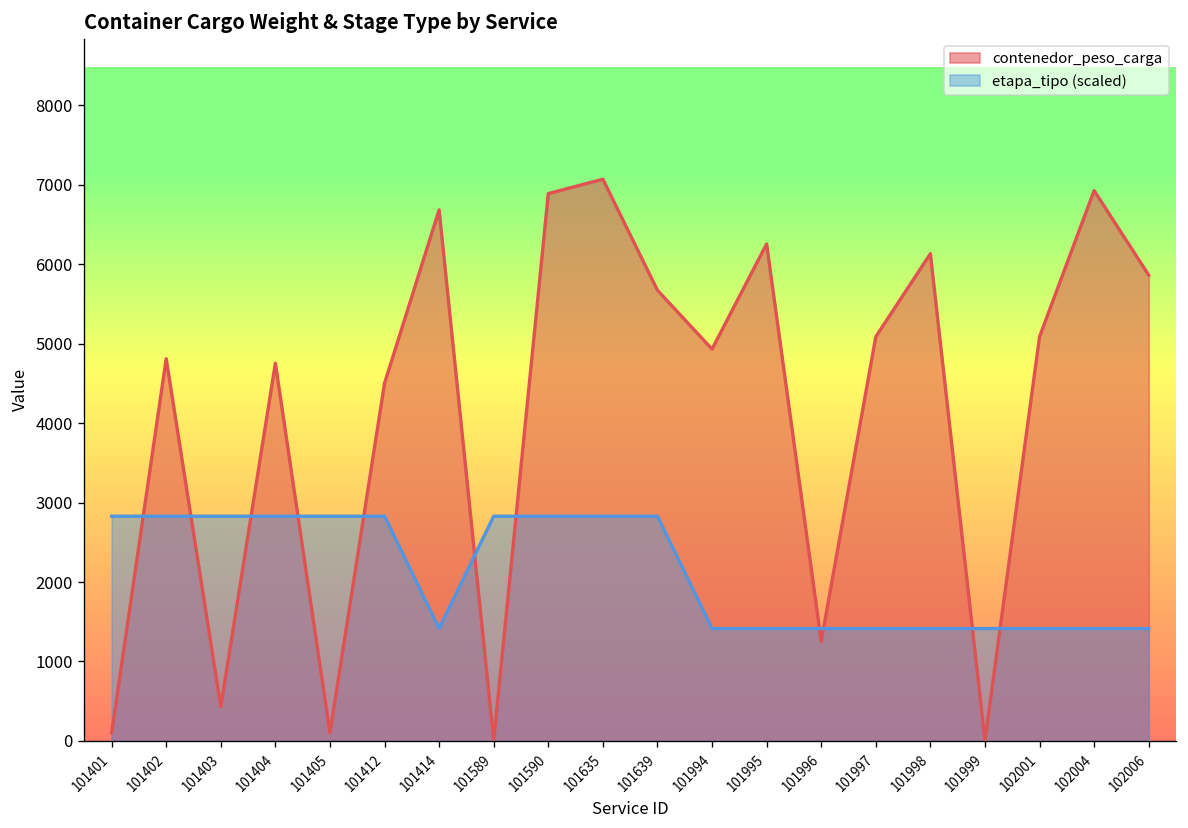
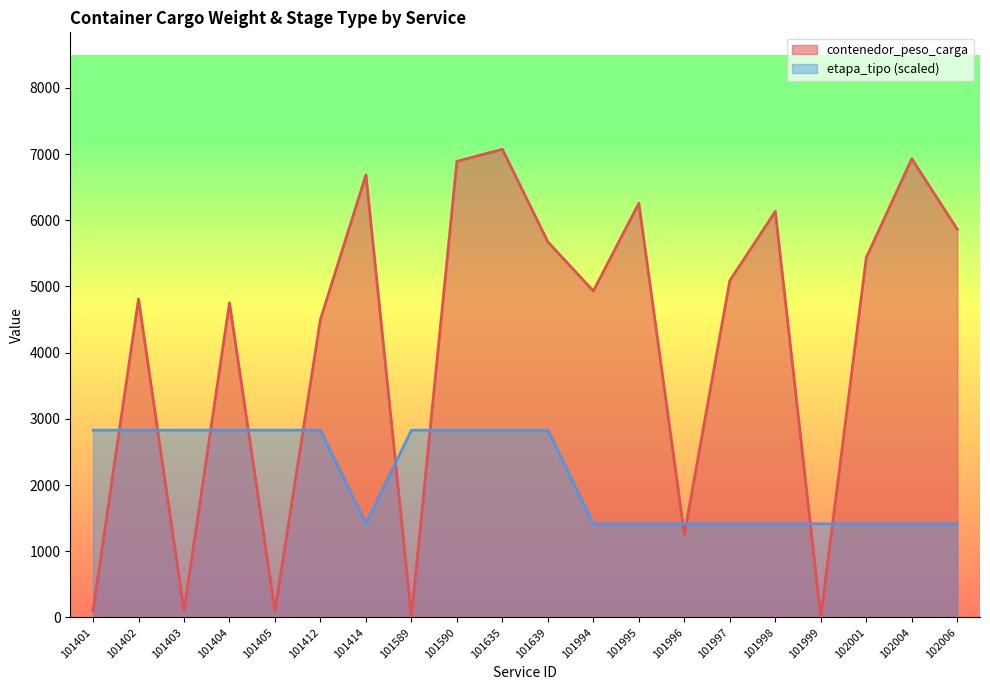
contenedor_peso_carga, 101403: 400 -> 100
contenedor_peso_carga, 102001: 5100 -> 5400
